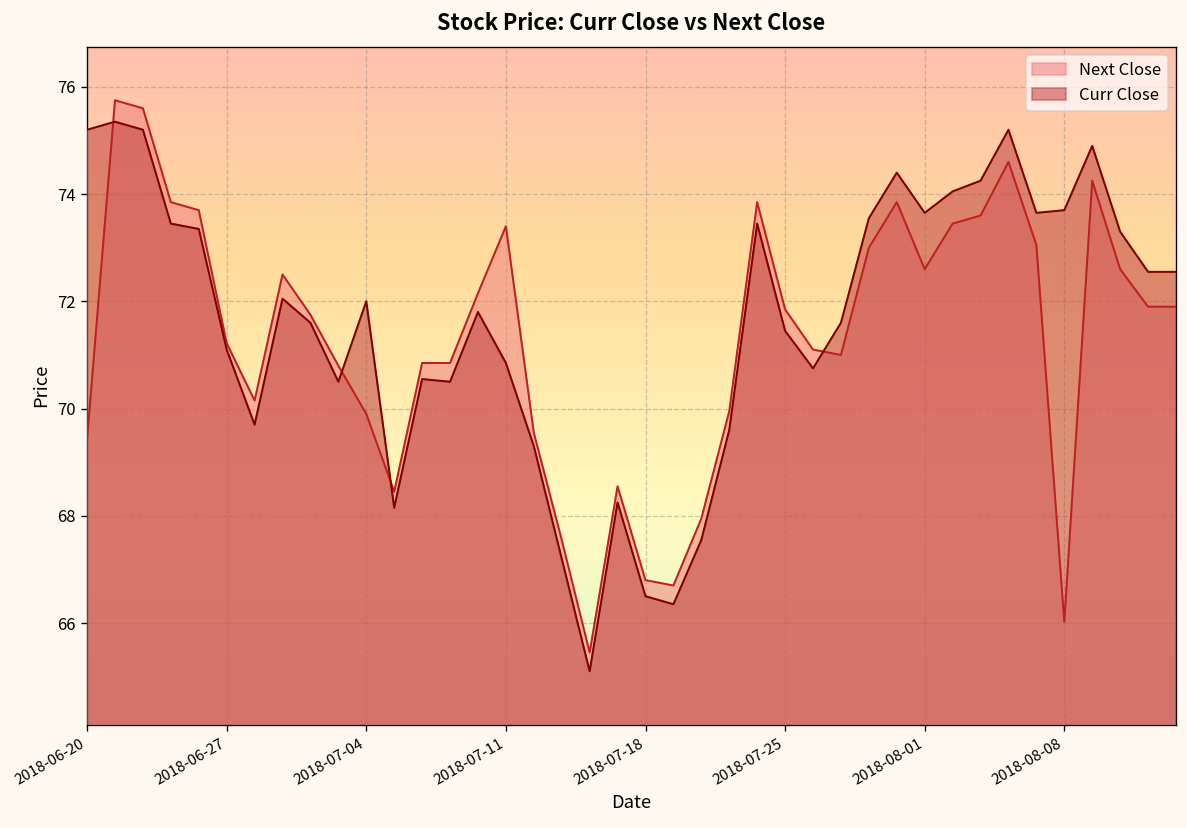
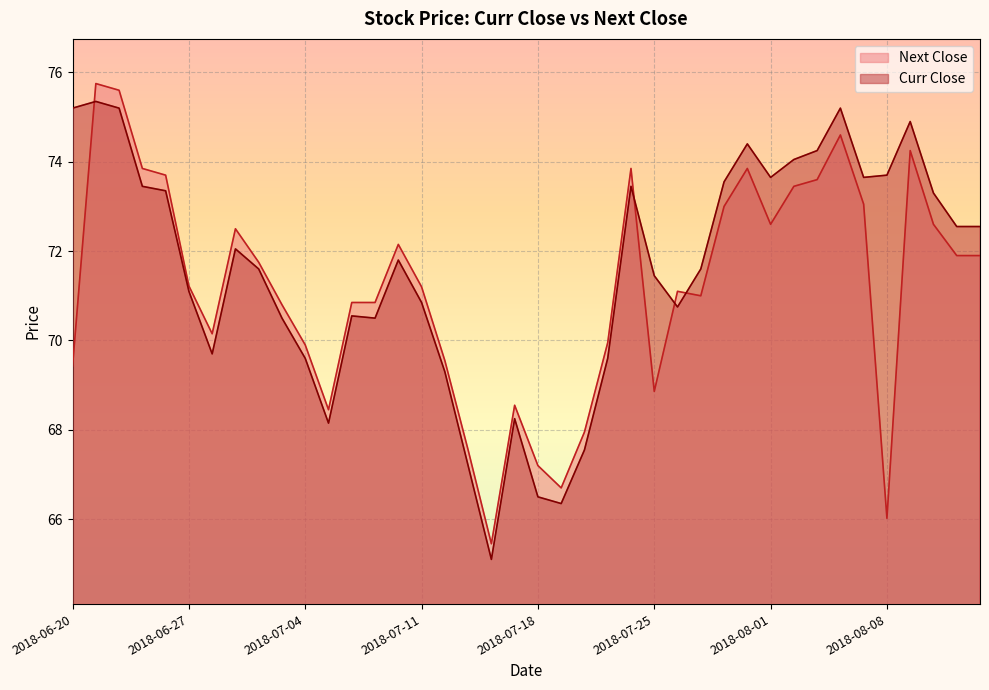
Curr Close, 2018-07-04: 72.0 -> 69.6
Next Close, 2018-07-11: 73.4 -> 71.2
Next Close, 2018-07-18: 66.8 -> 67.2
Next Close, 2018-07-25: 71.9 -> 68.9
